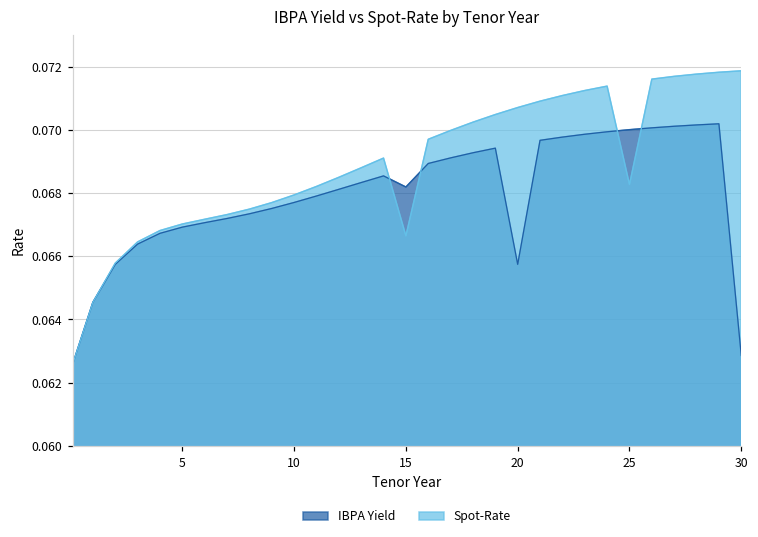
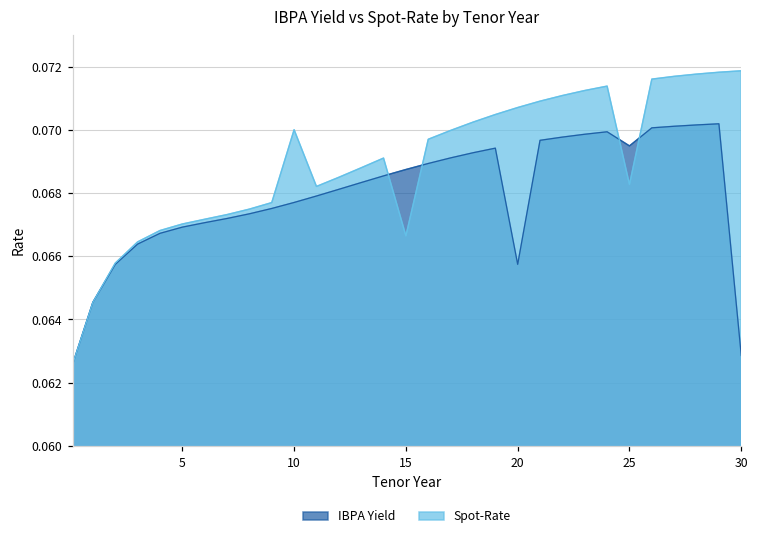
Spot-Rate, 10: 0.0679 -> 0.0700
IBPA Yield, 15: 0.0682 -> 0.0687
IBPA Yield, 25: 0.0700 -> 0.0695
